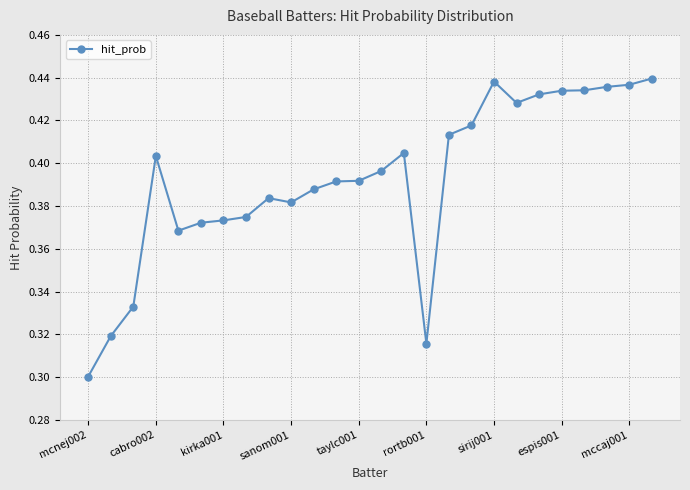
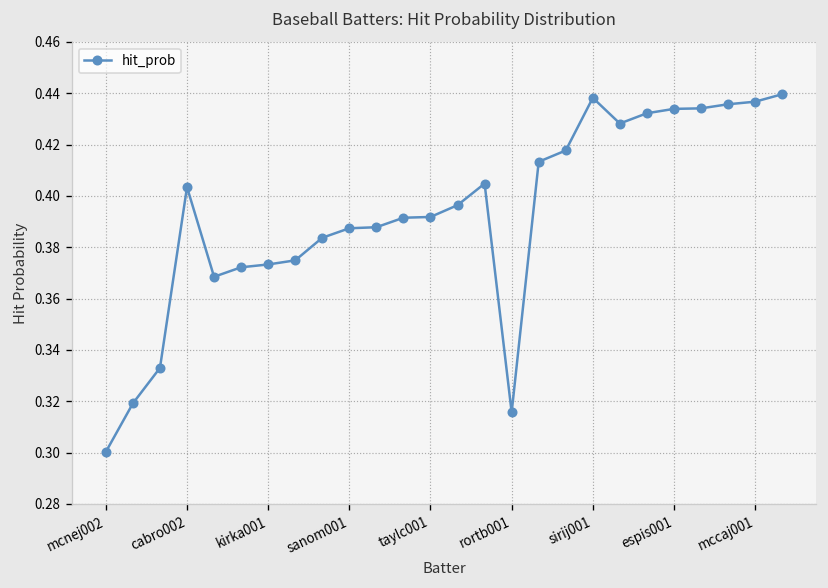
sanom001: 0.382 -> 0.387
